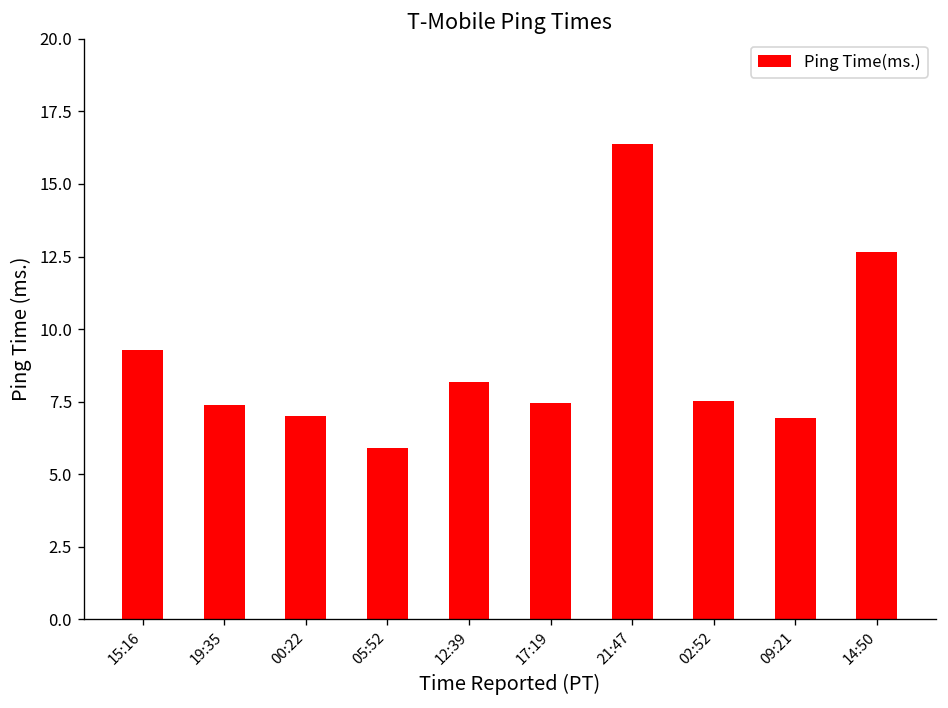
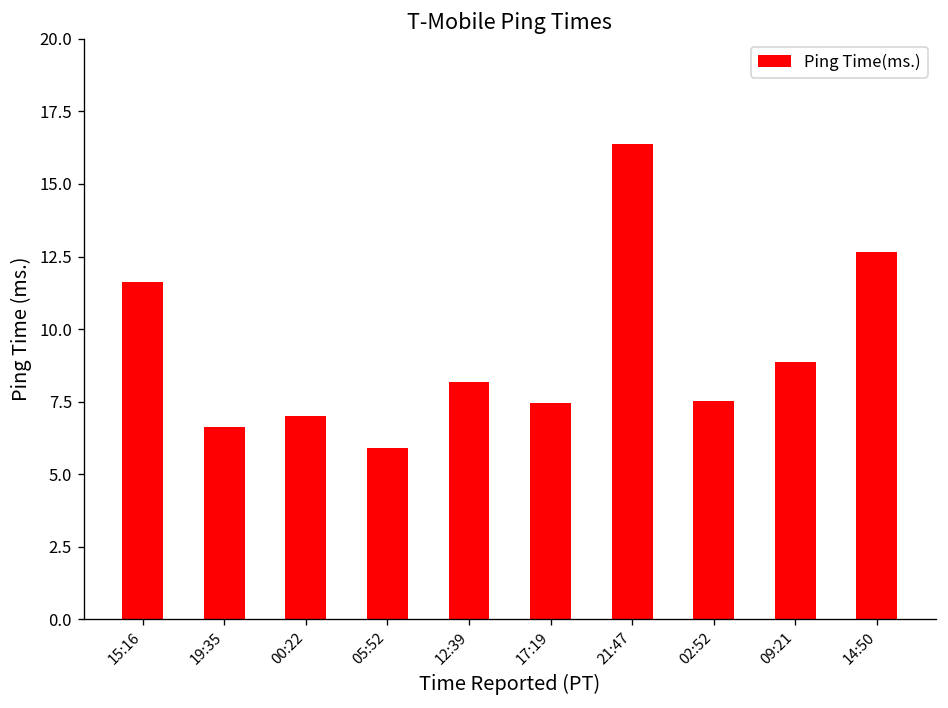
15:16: 9.3 -> 11.6
19:35: 7.4 -> 6.6
09:21: 6.9 -> 8.9
